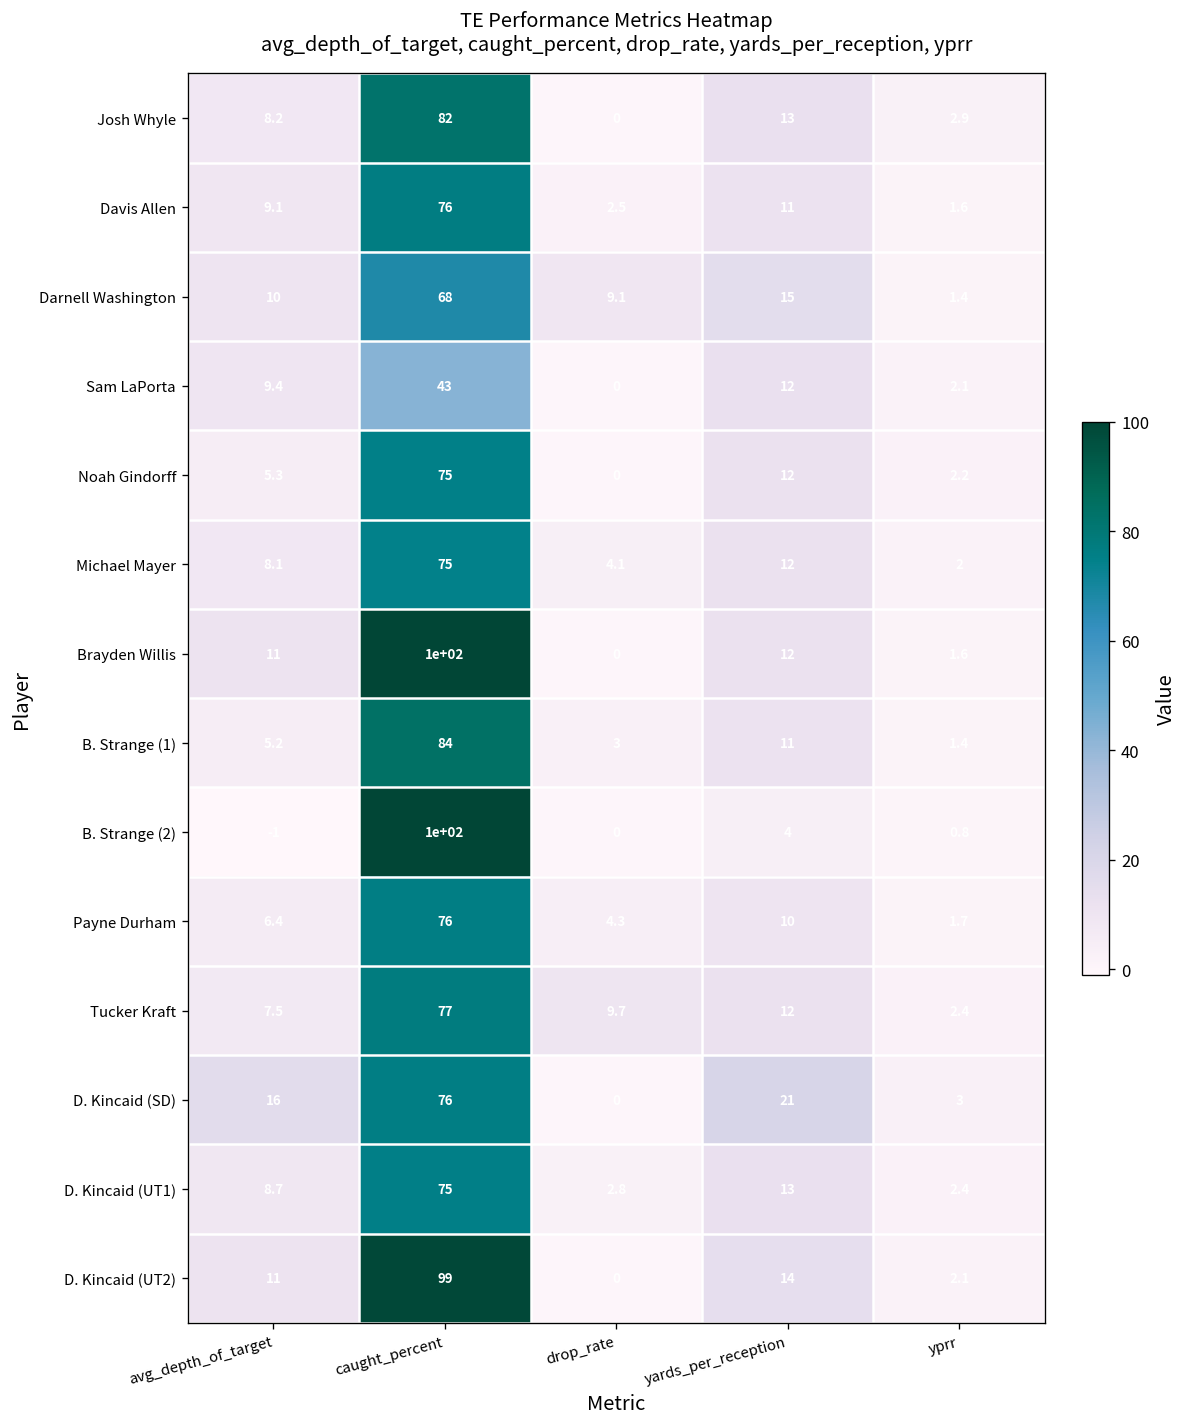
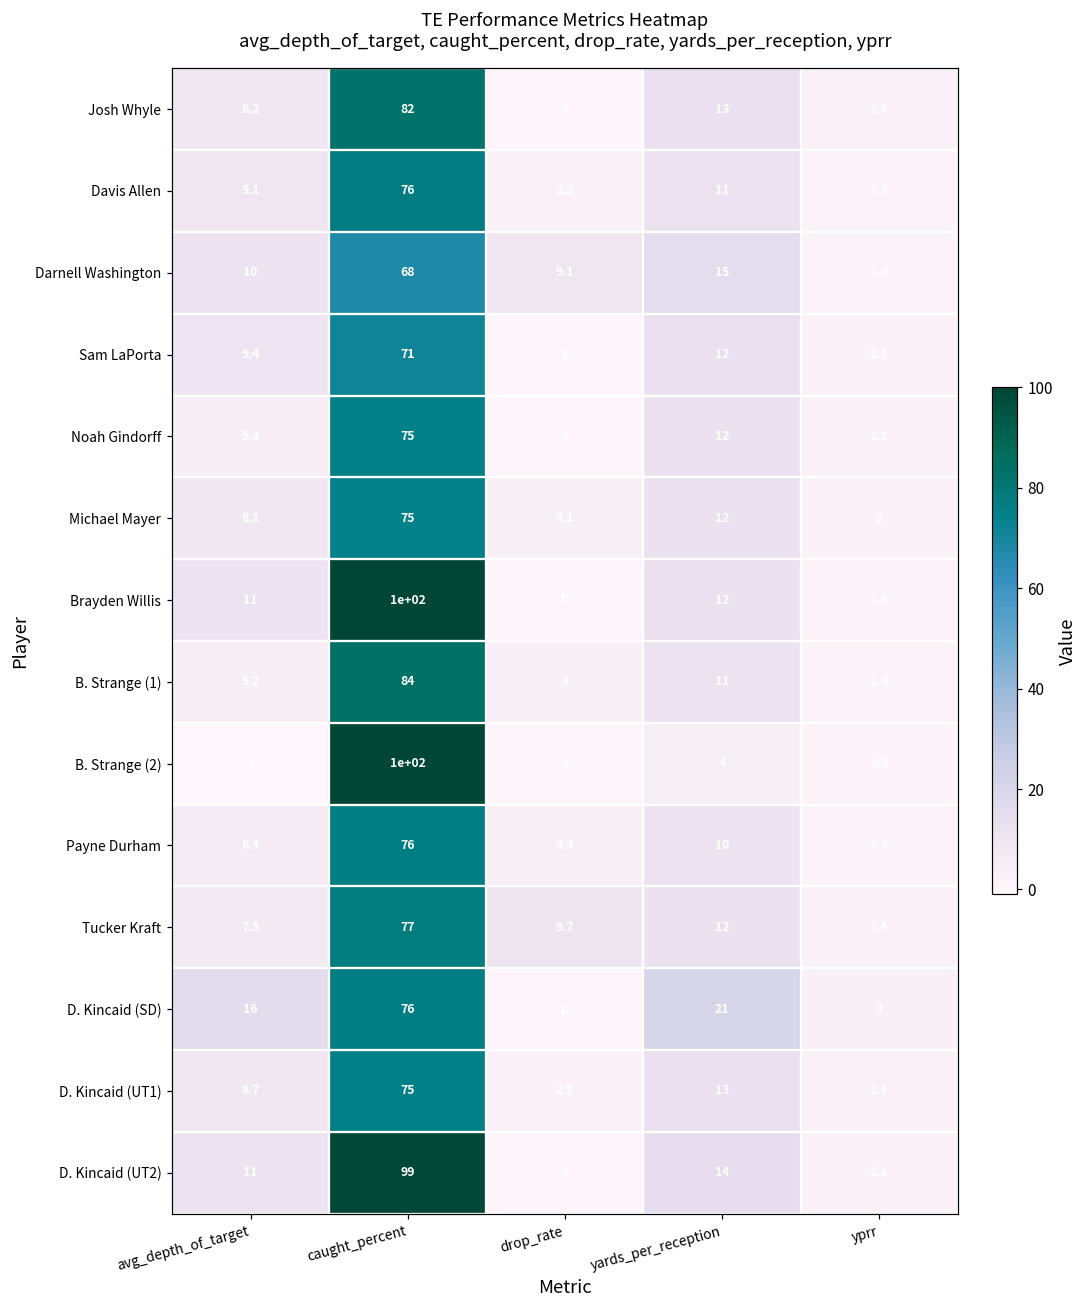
Sam LaPorta, caught_percent: 43 -> 71
